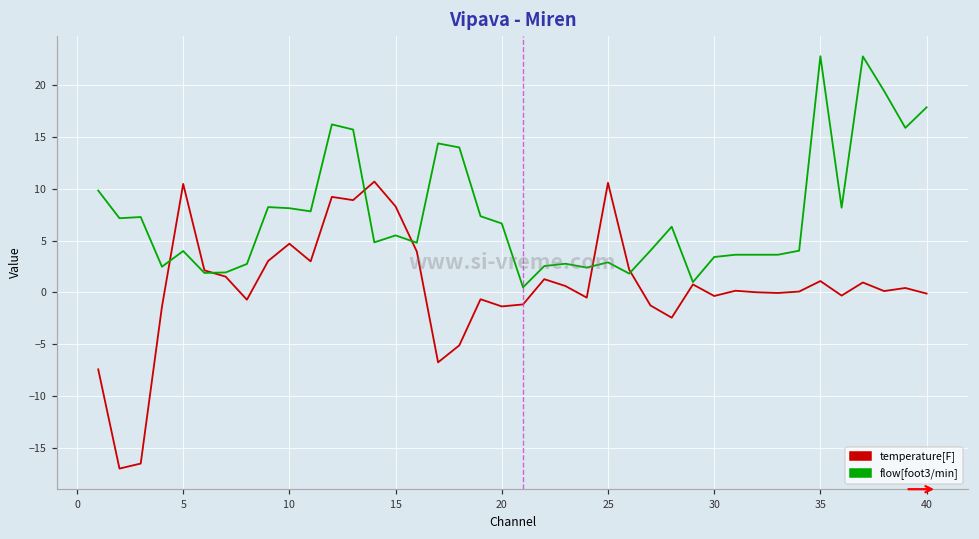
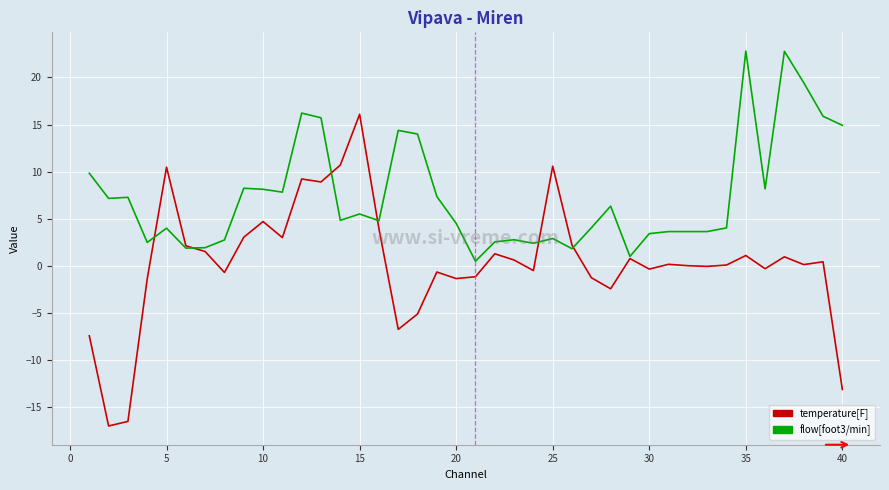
temperature[F], 15: 8 -> 16
flow[foot3/min], 20: 7 -> 5
temperature[F], 40: 0 -> -13
flow[foot3/min], 40: 18 -> 15
